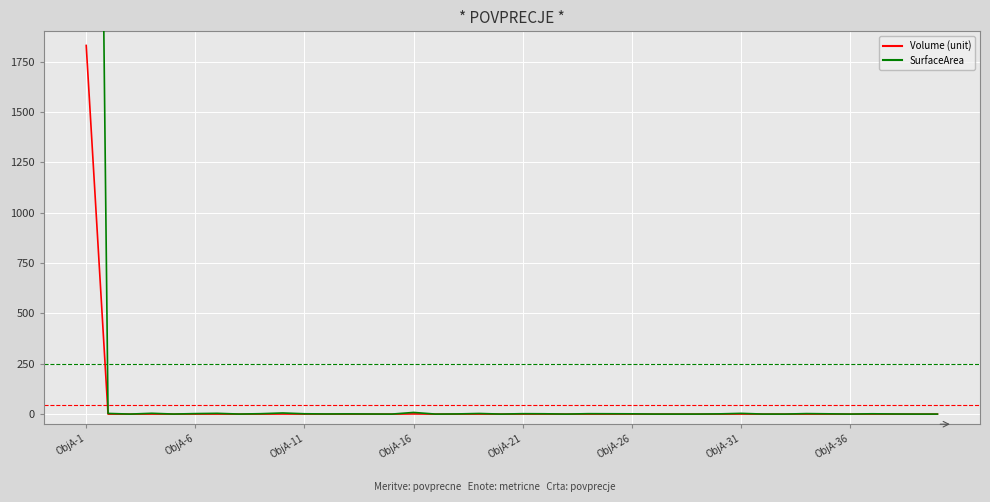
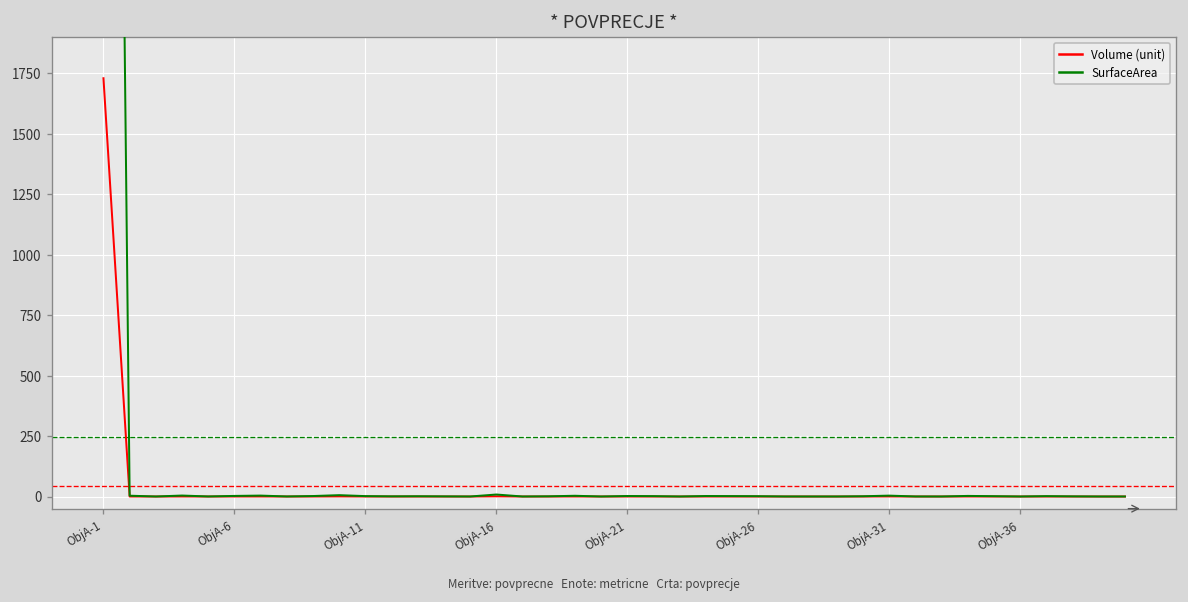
Volume (unit), ObjA-1: 1830 -> 1730
